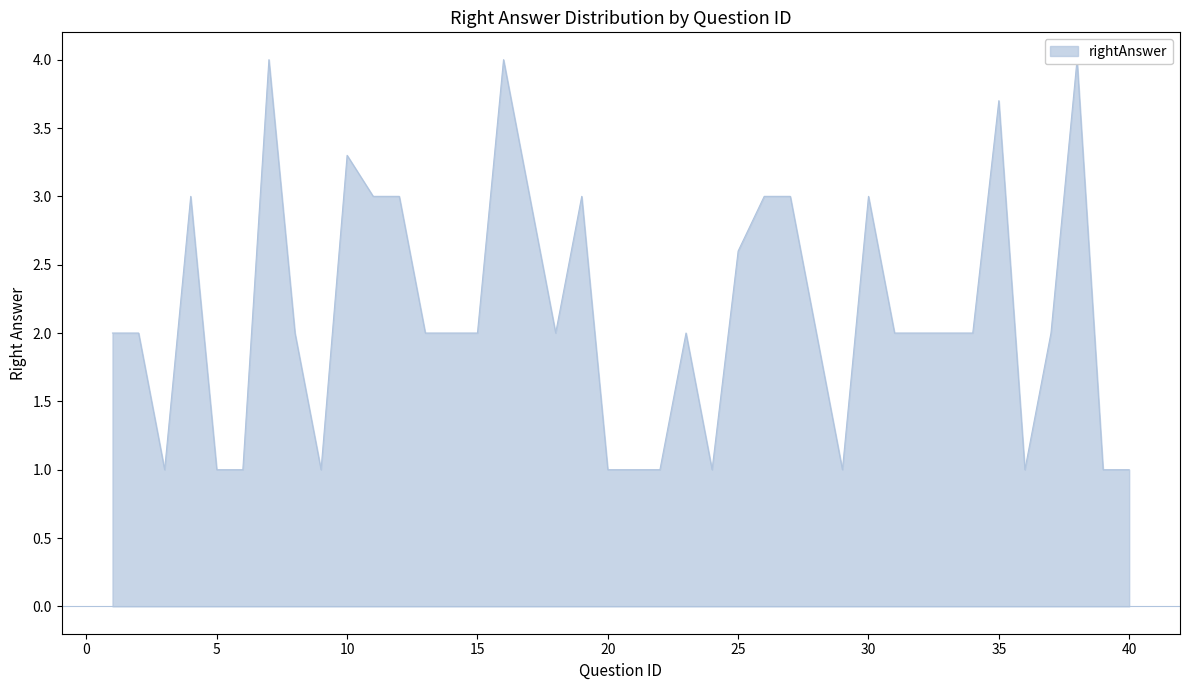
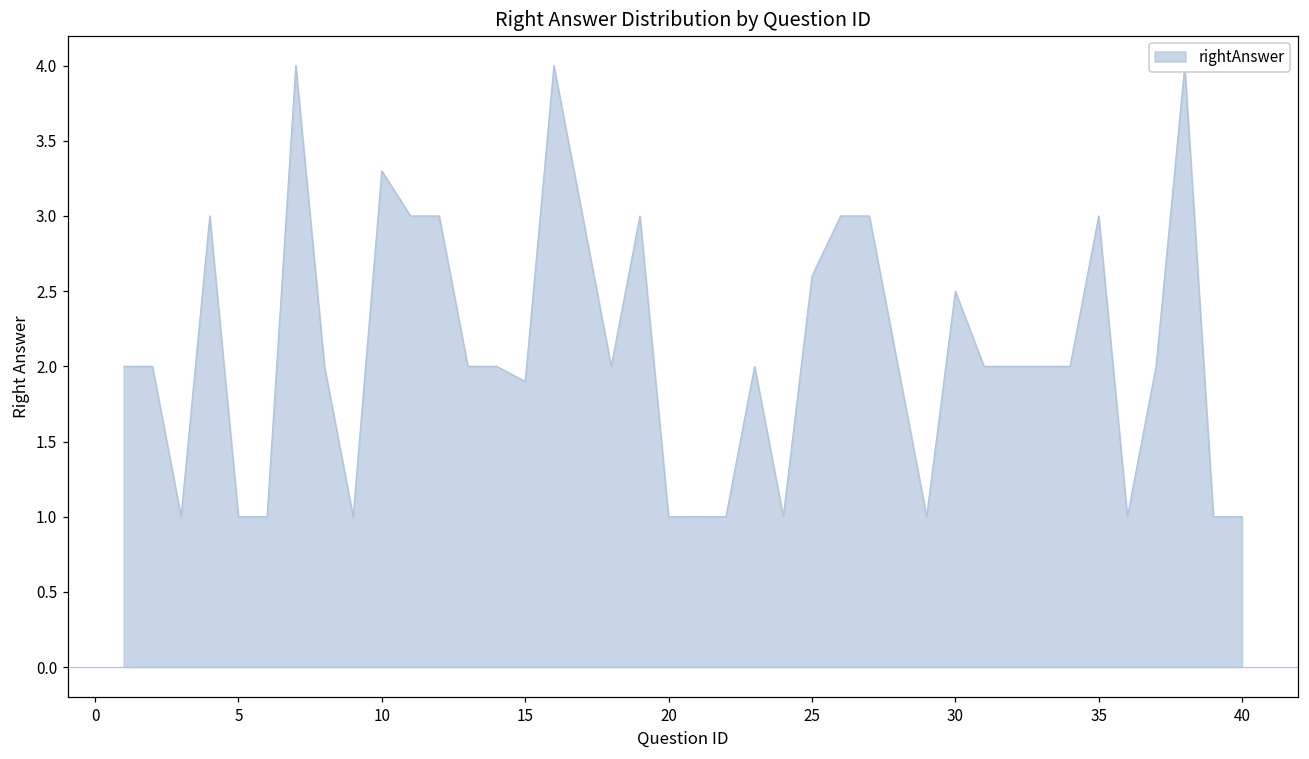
15: 2.0 -> 1.9
30: 3.0 -> 2.5
35: 3.7 -> 3.0
